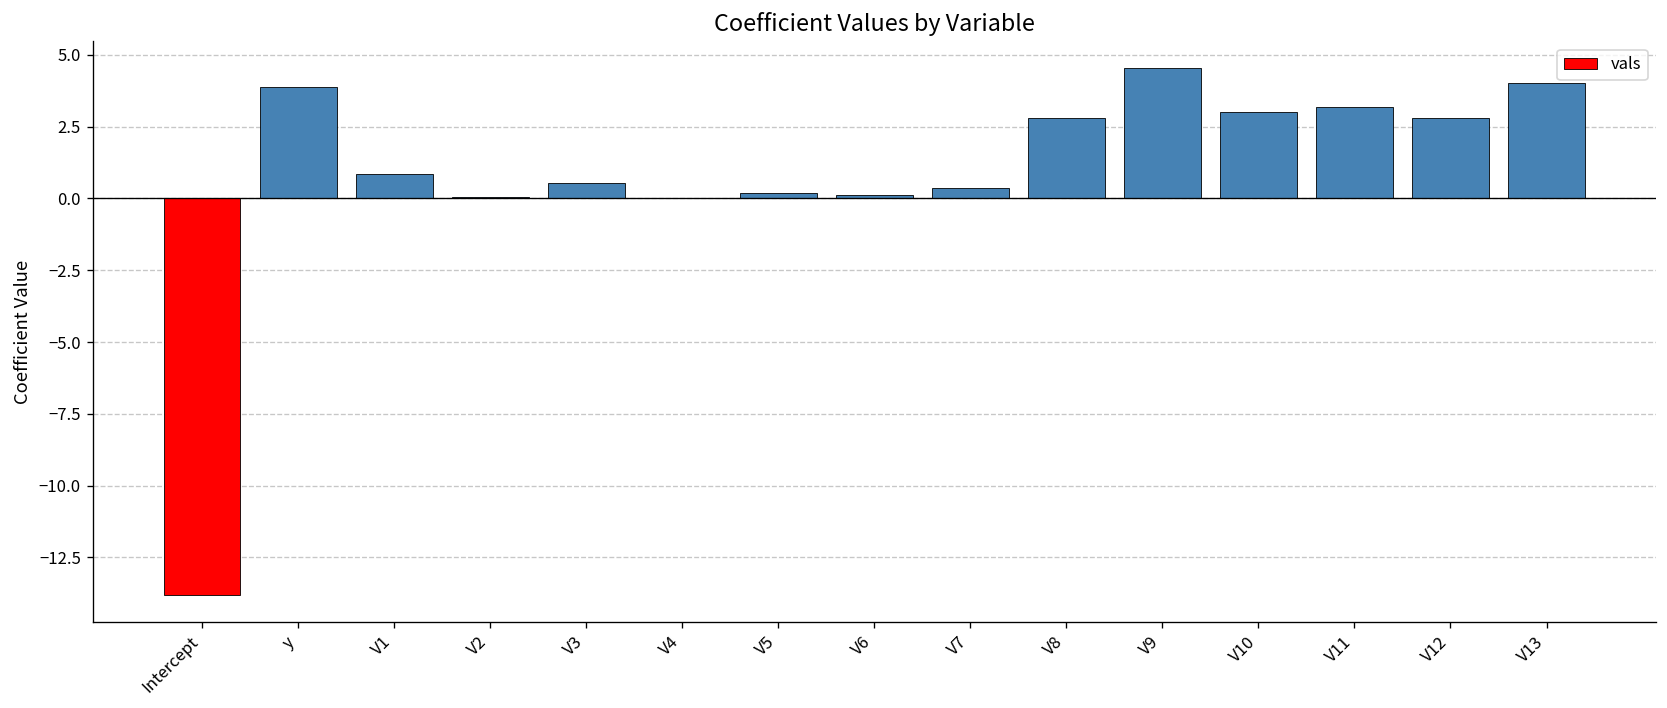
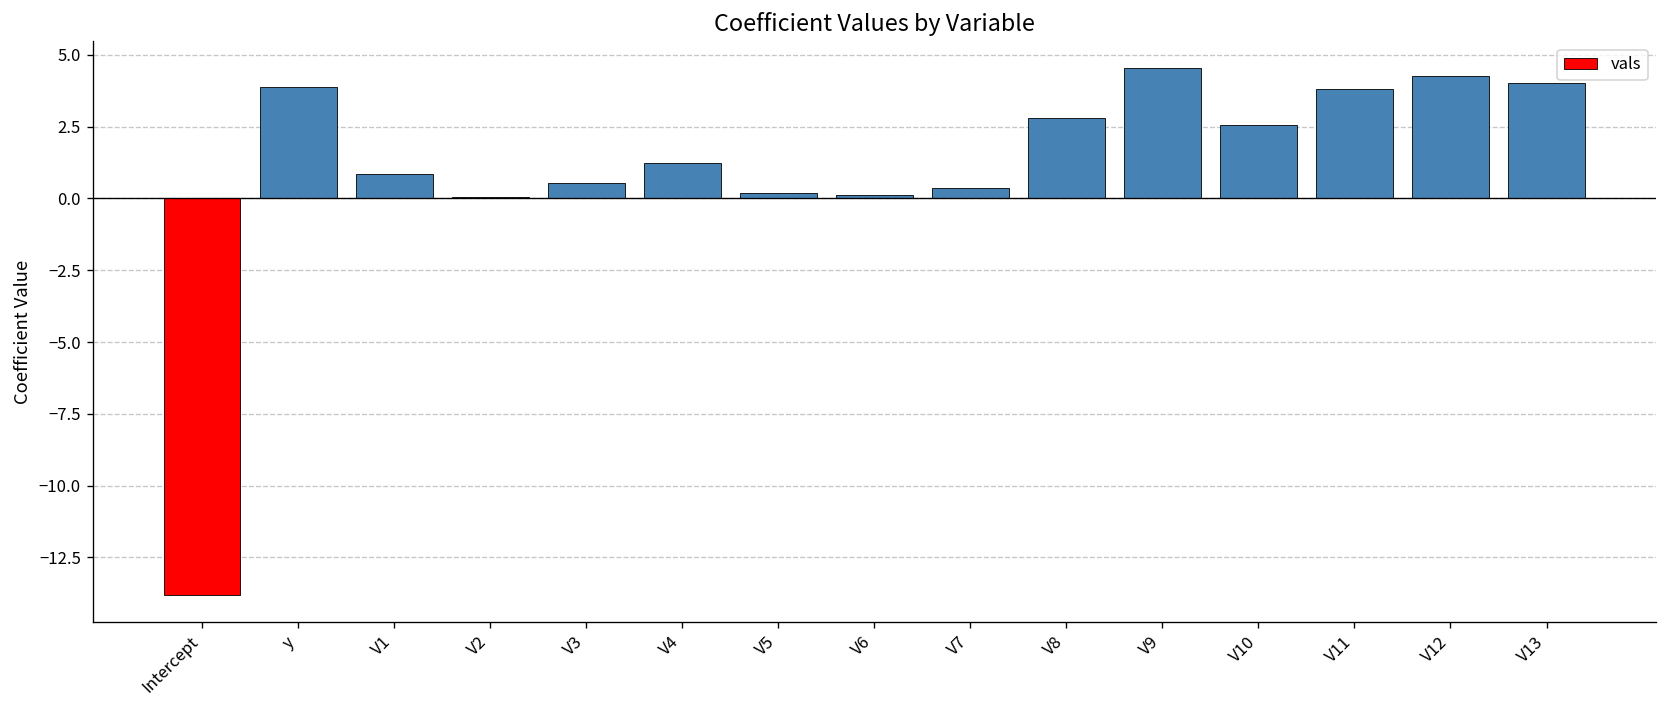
V4: 0.0 -> 1.2
V10: 3.0 -> 2.6
V11: 3.2 -> 3.8
V12: 2.8 -> 4.3
